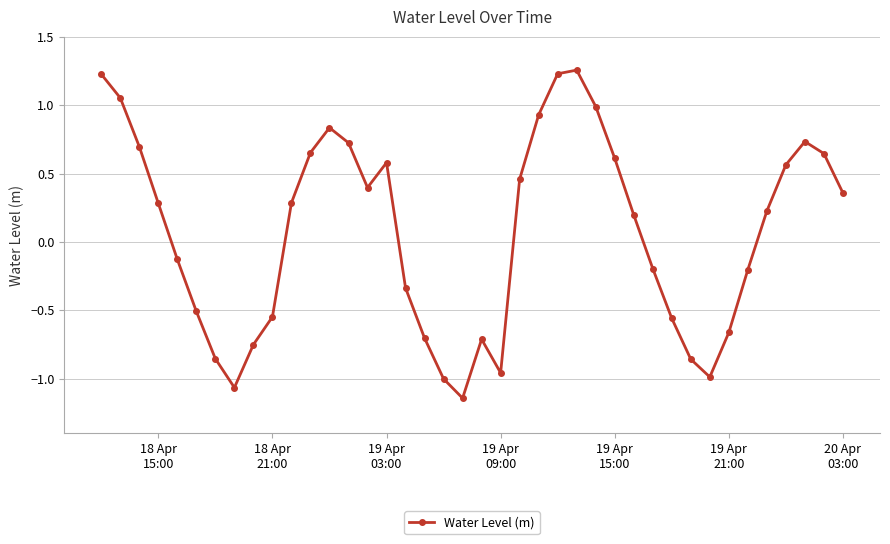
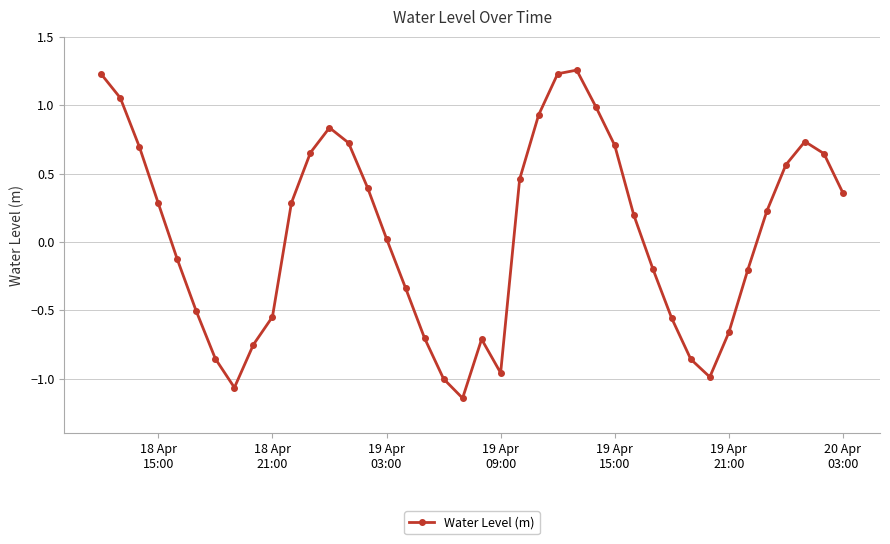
19 Apr 03:00: 0.58 -> 0.02
19 Apr 15:00: 0.61 -> 0.71
